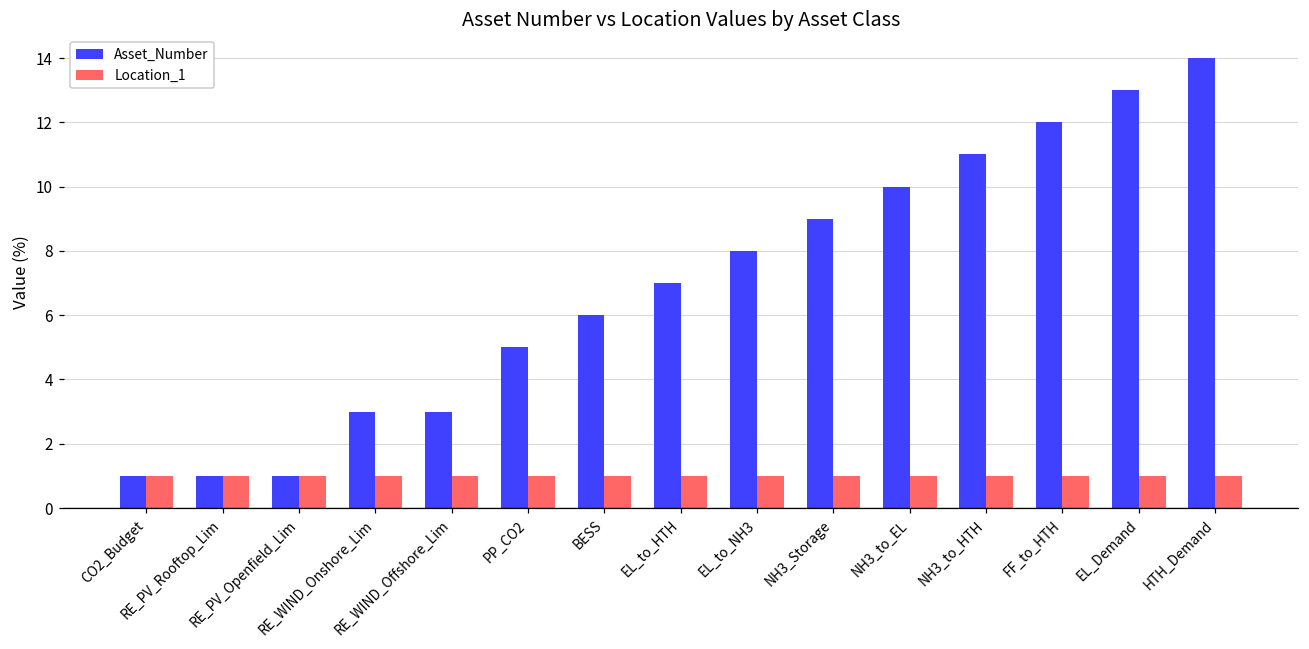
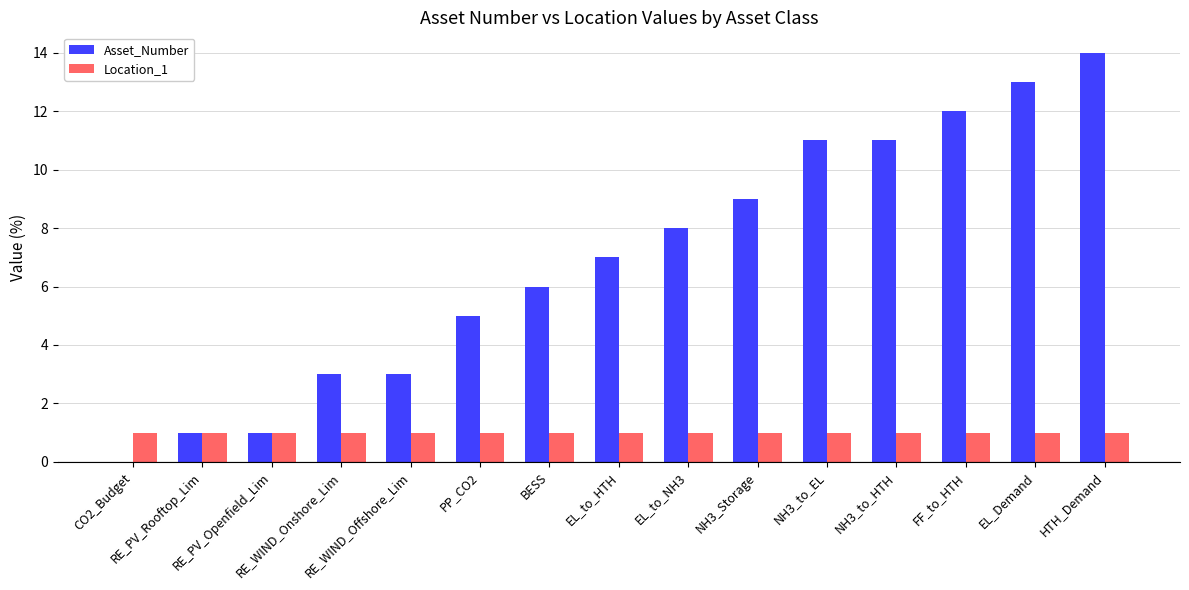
Asset_Number, CO2_Budget: 1 -> 0
Asset_Number, NH3_to_EL: 10 -> 11
